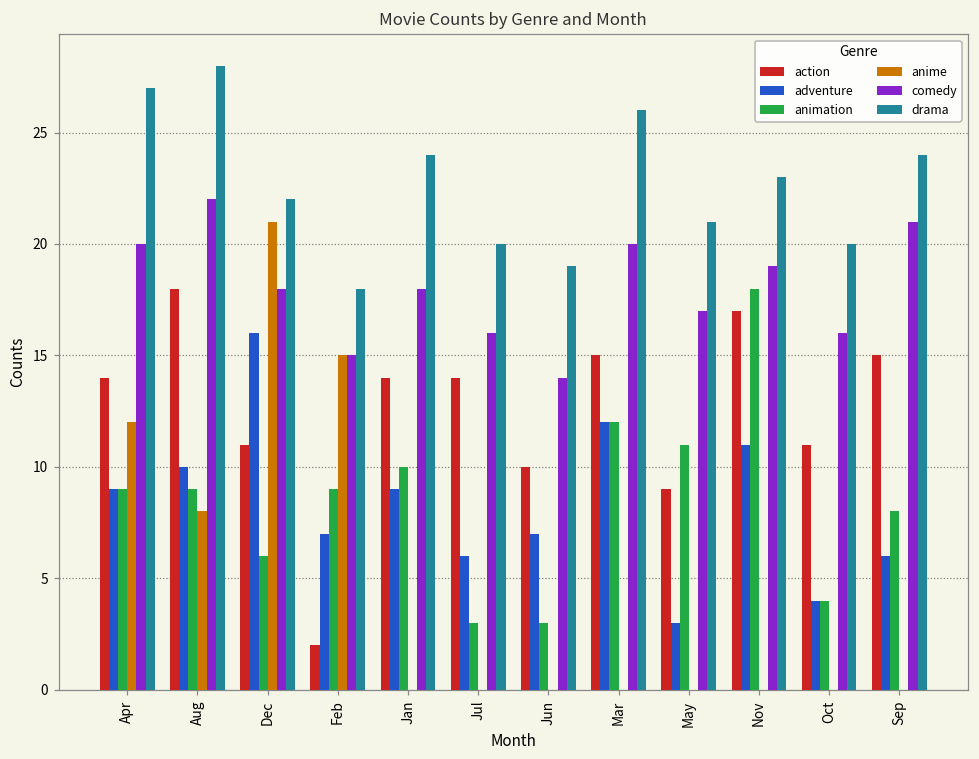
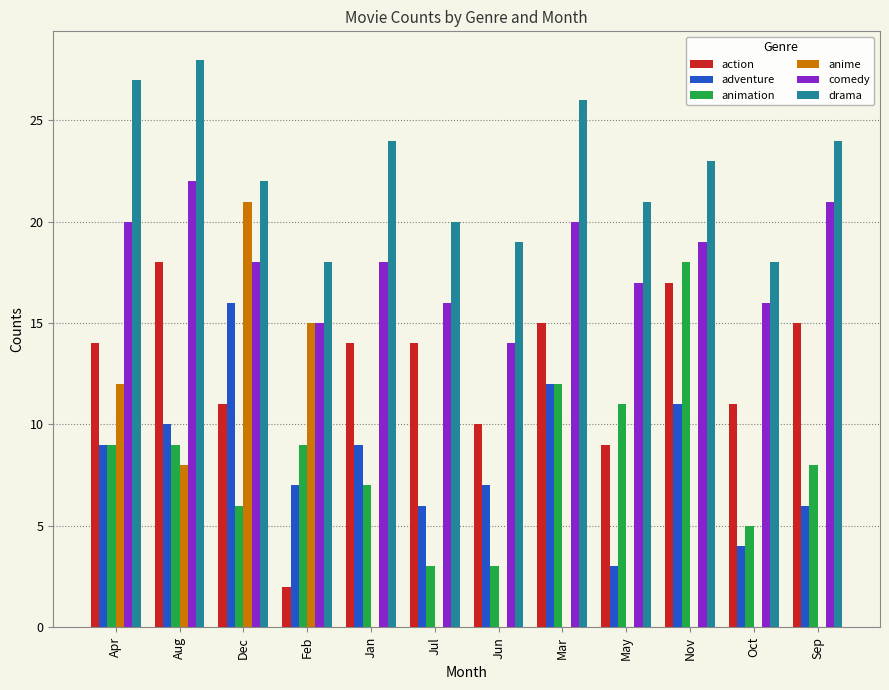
animation, Jan: 10 -> 7
animation, Oct: 4 -> 5
drama, Oct: 20 -> 18
